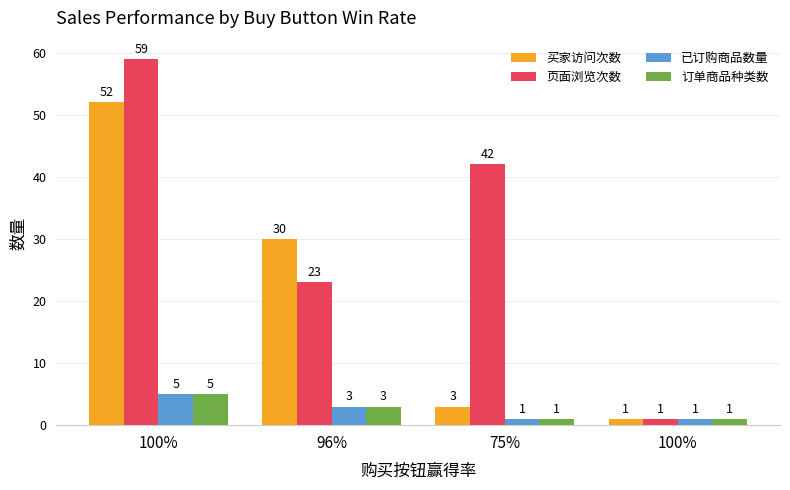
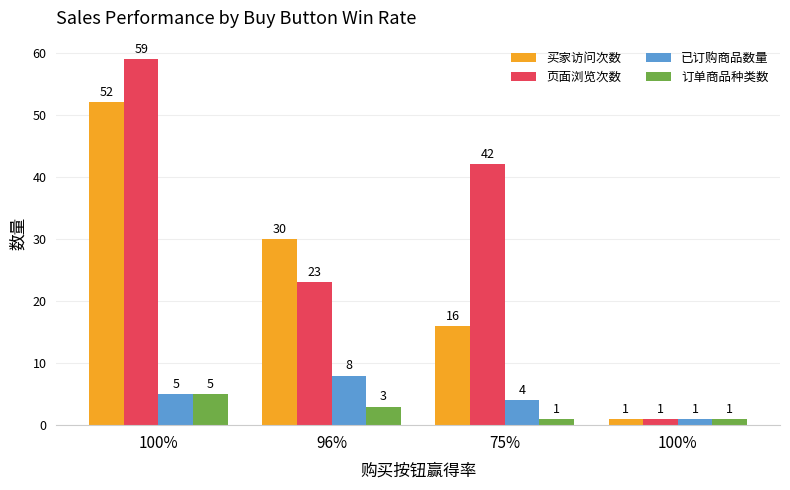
已订购商品数量, 96%: 3 -> 8
买家访问次数, 75%: 3 -> 16
已订购商品数量, 75%: 1 -> 4
